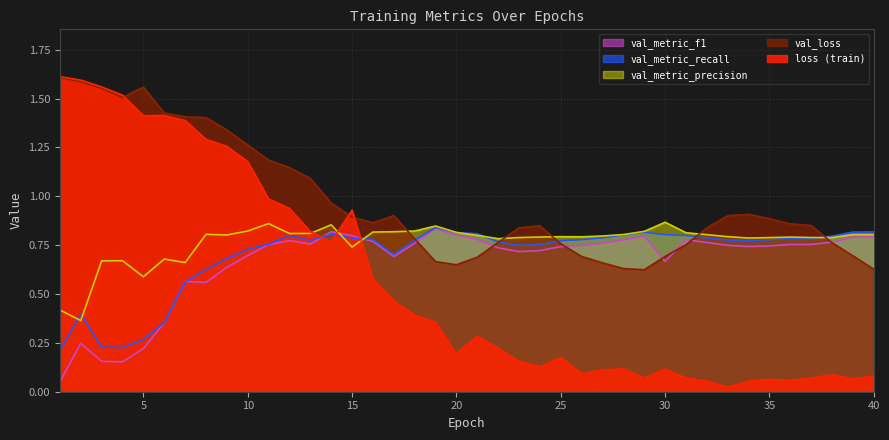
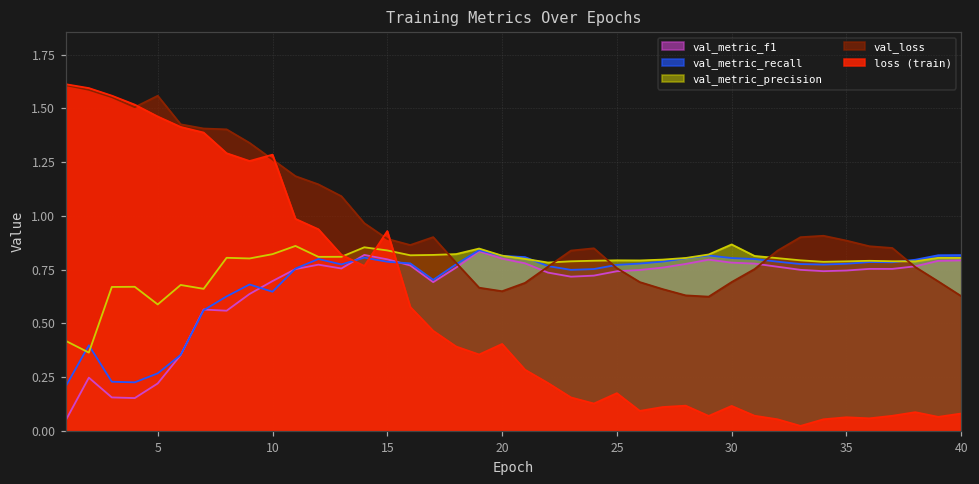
loss (train), 5: 1.41 -> 1.46
val_metric_recall, 10: 0.73 -> 0.65
loss (train), 10: 1.18 -> 1.28
val_metric_precision, 15: 0.74 -> 0.84
loss (train), 20: 0.19 -> 0.40
val_metric_f1, 30: 0.67 -> 0.78
